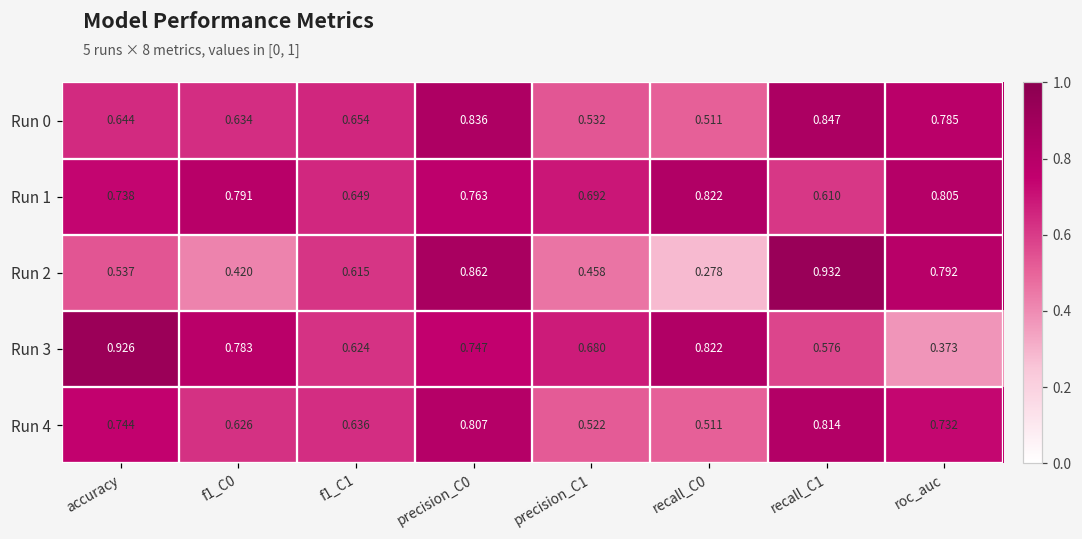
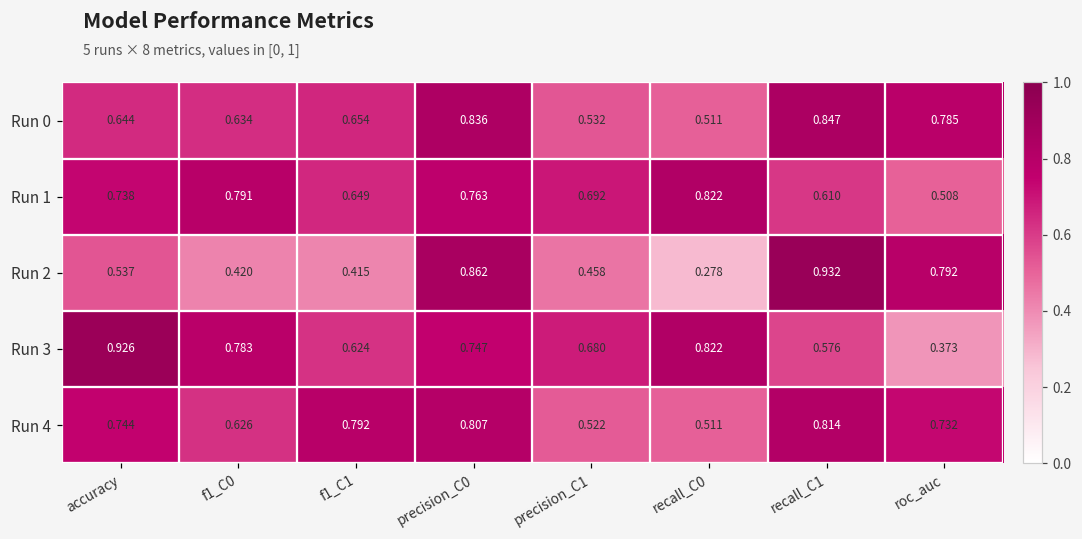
Run 1, roc_auc: 0.805 -> 0.508
Run 2, f1_C1: 0.615 -> 0.415
Run 4, f1_C1: 0.636 -> 0.792
